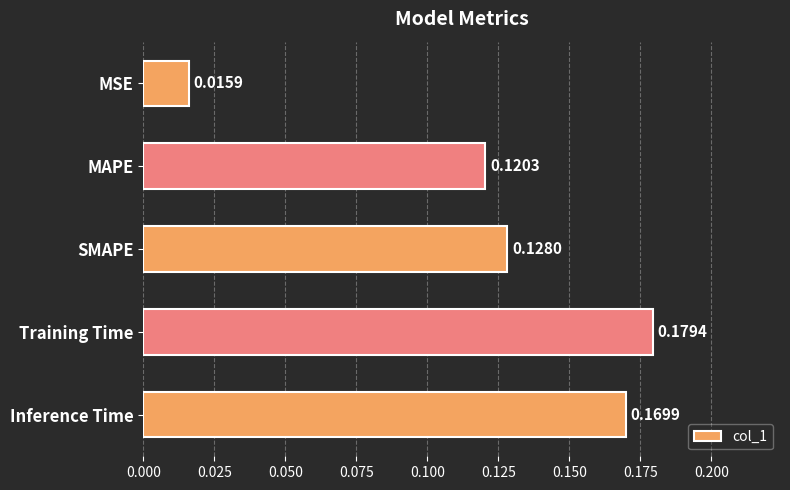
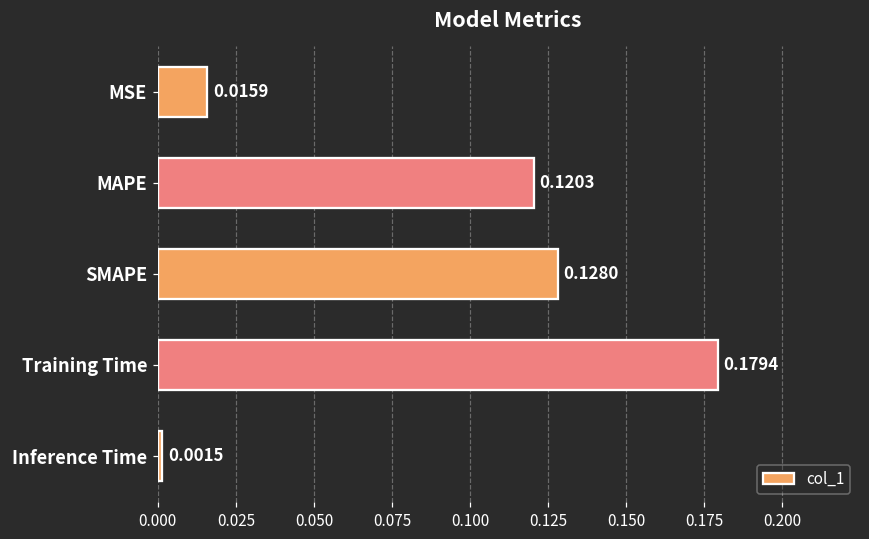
Inference Time: 0.1699 -> 0.0015
